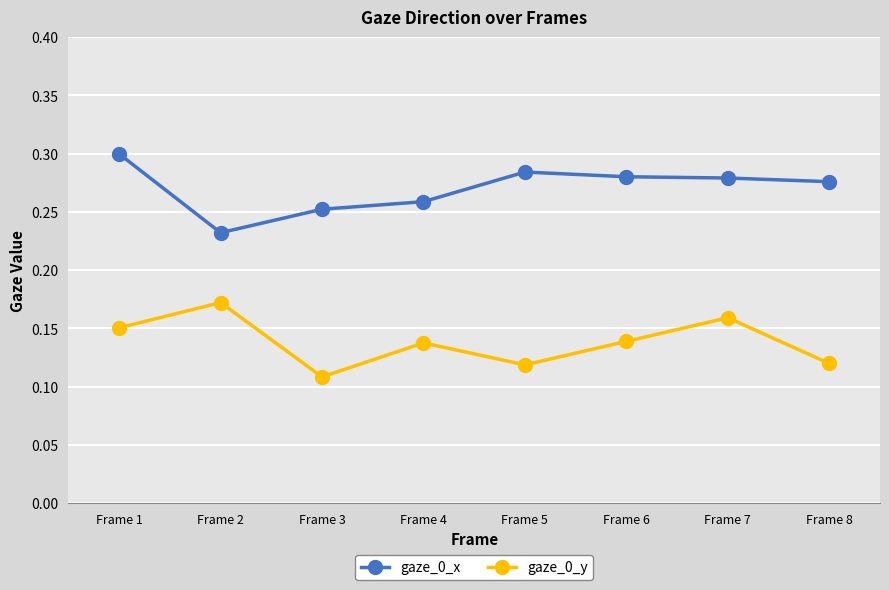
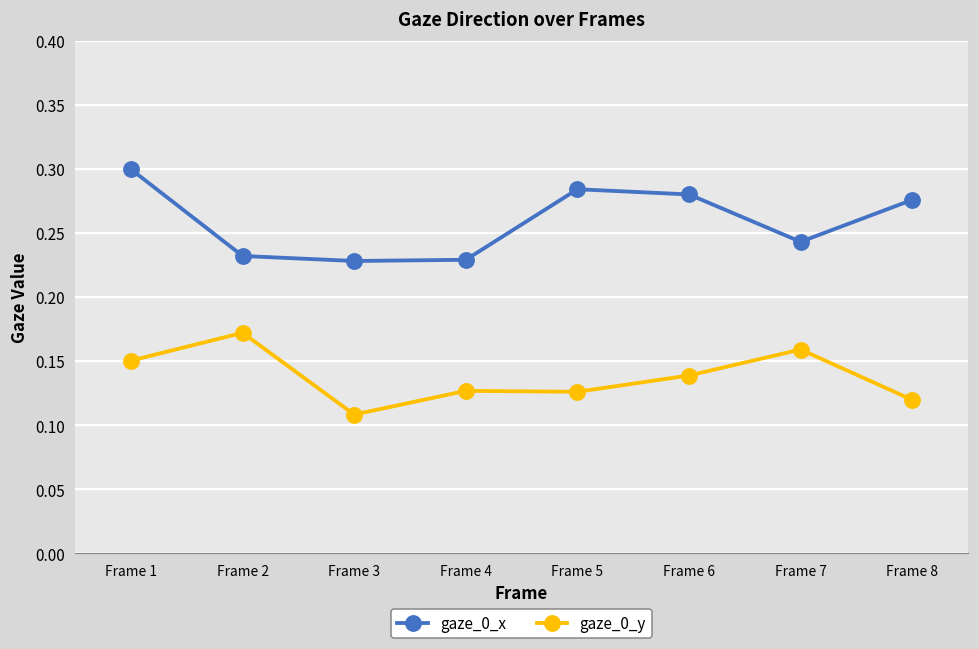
gaze_0_x, Frame 3: 0.252 -> 0.228
gaze_0_x, Frame 4: 0.259 -> 0.229
gaze_0_y, Frame 4: 0.138 -> 0.127
gaze_0_y, Frame 5: 0.119 -> 0.126
gaze_0_x, Frame 7: 0.279 -> 0.243
